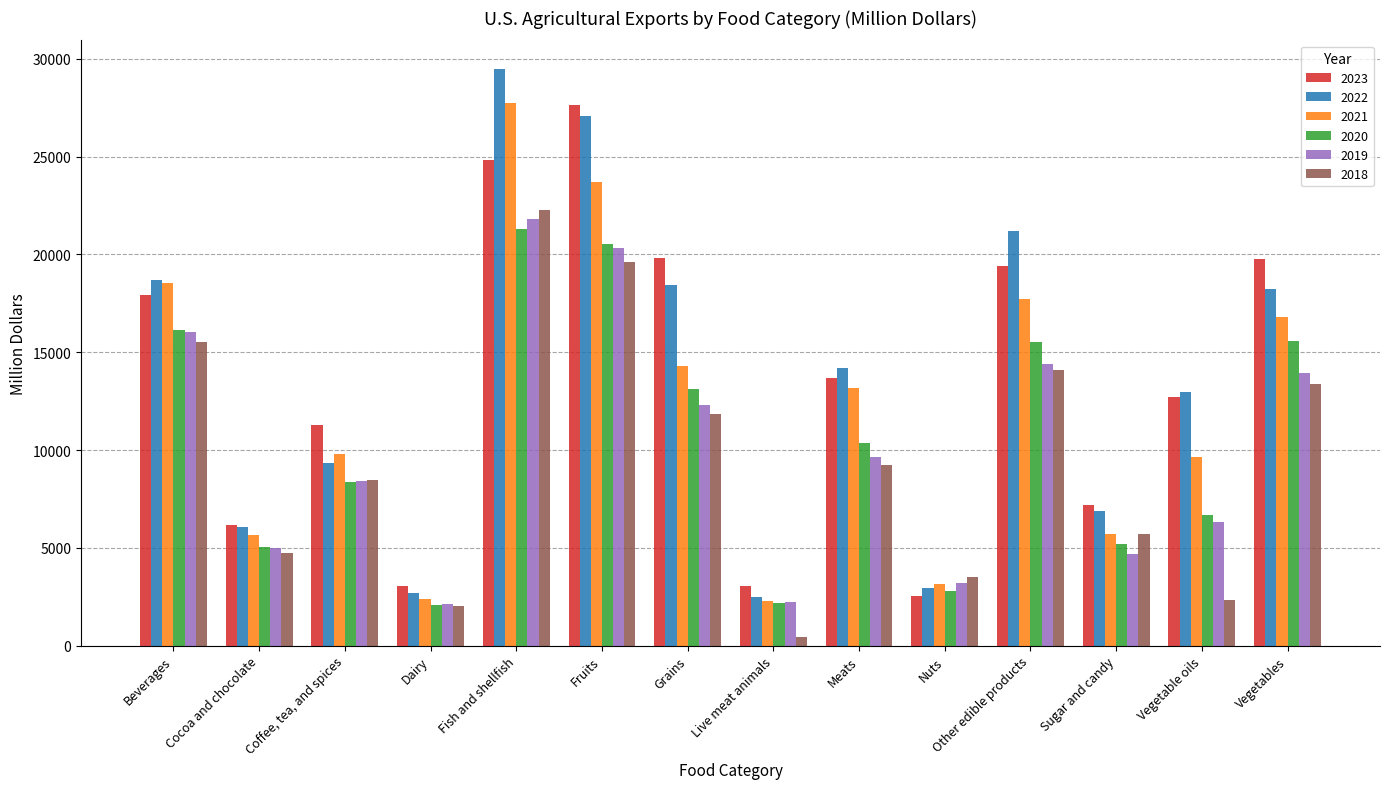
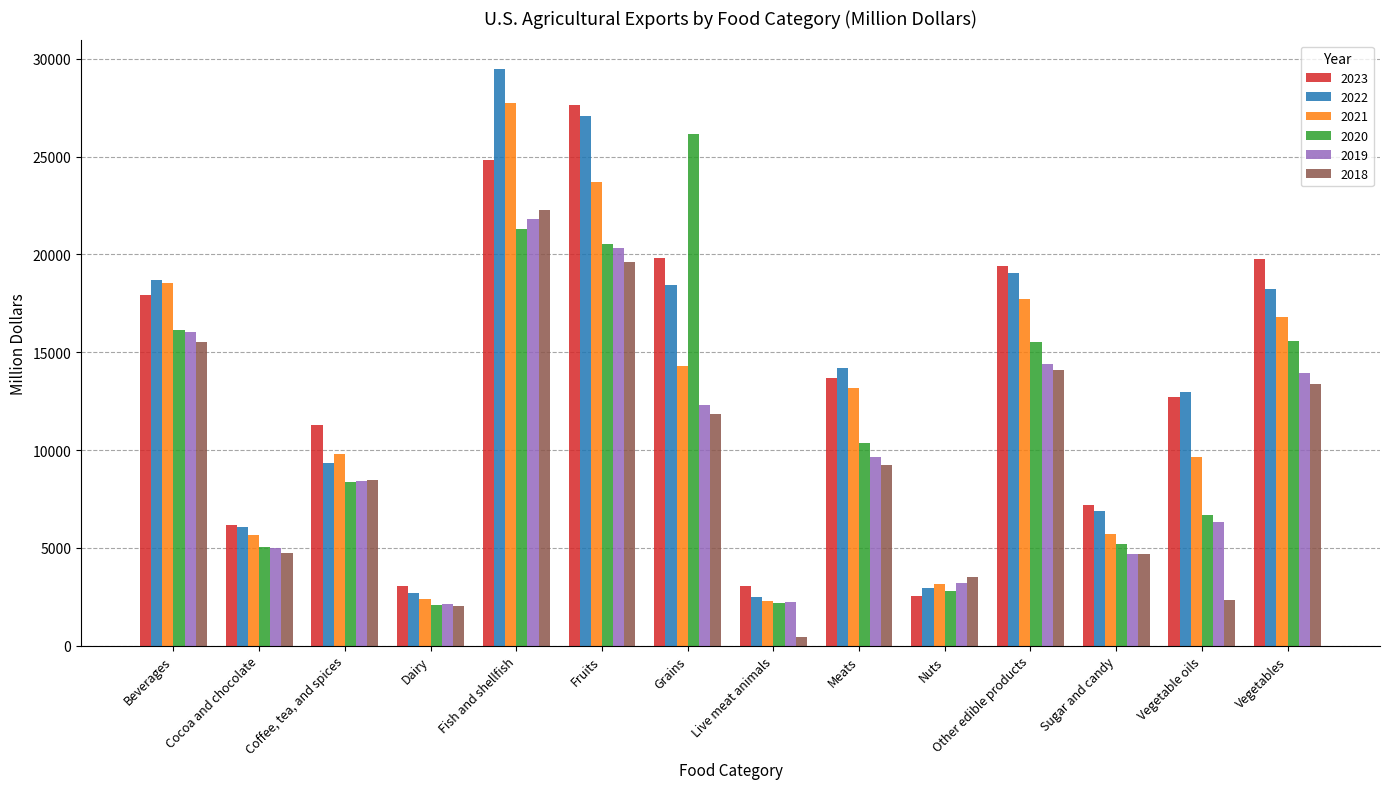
2020, Grains: 13100 -> 26200
2022, Other edible products: 21200 -> 19000
2018, Sugar and candy: 5700 -> 4700
